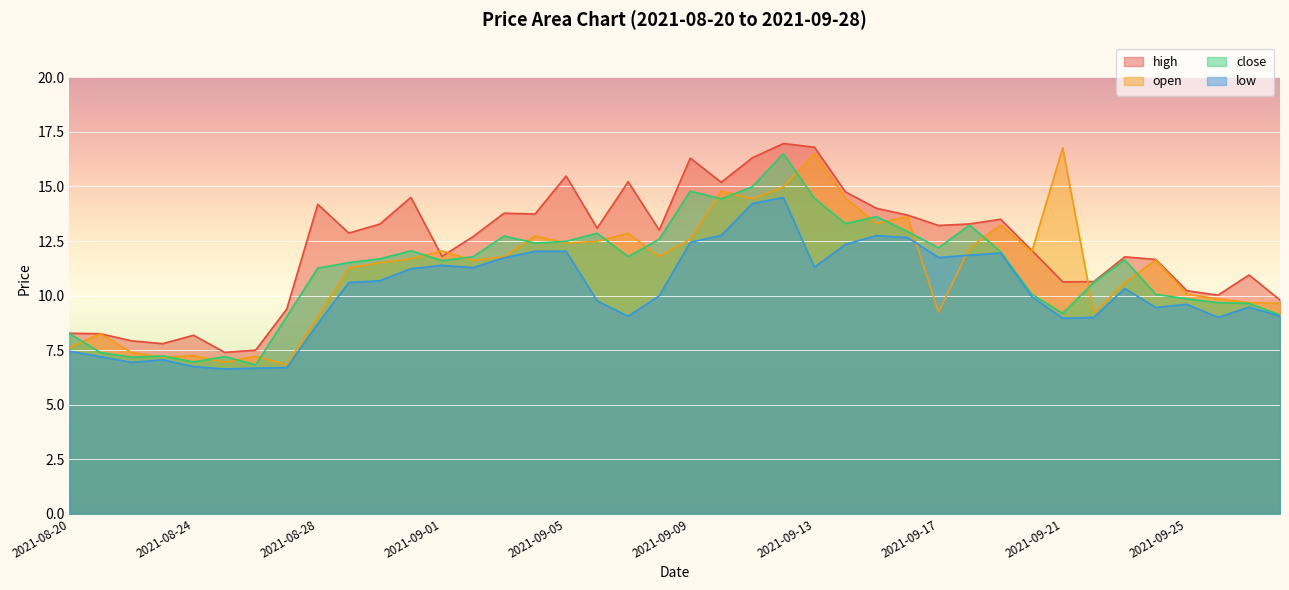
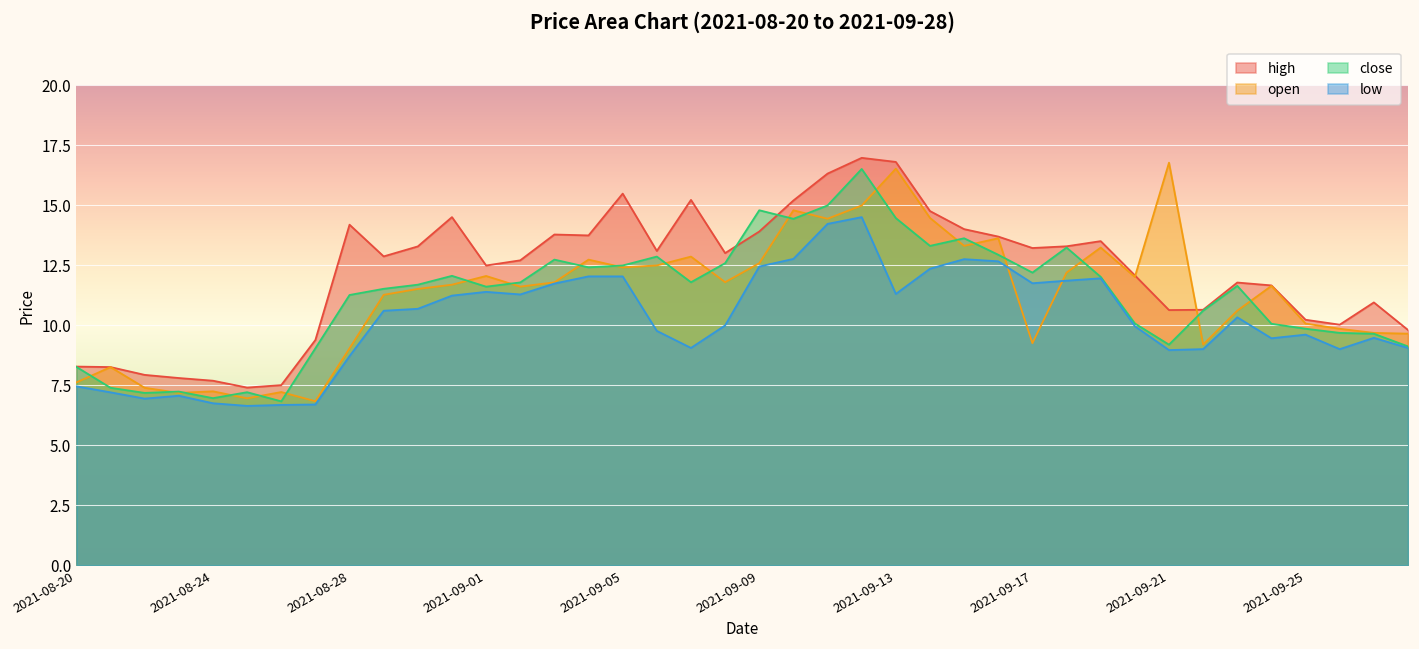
high, 2021-08-24: 8.2 -> 7.7
high, 2021-09-01: 11.8 -> 12.5
high, 2021-09-09: 16.3 -> 13.9
